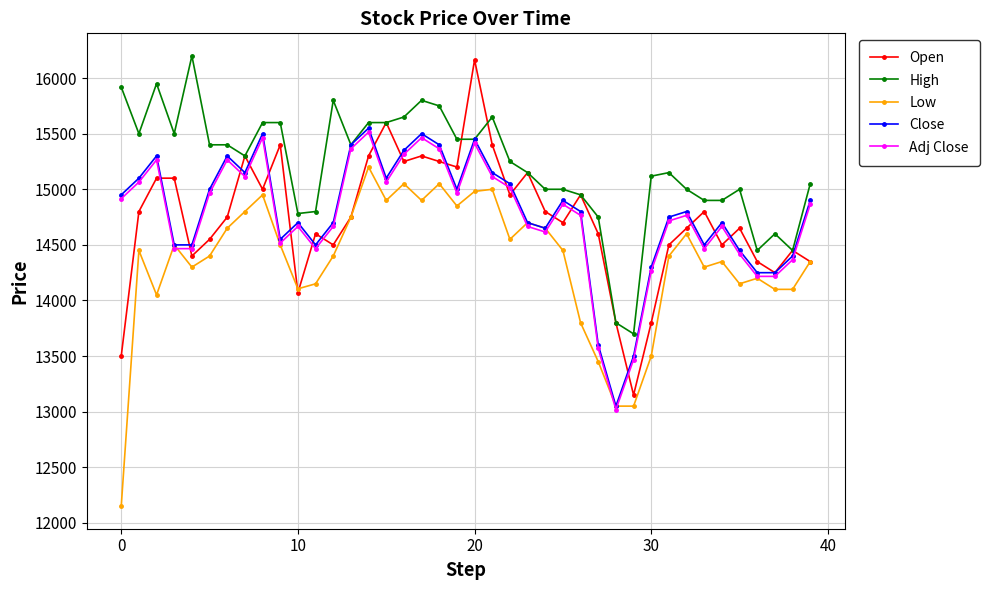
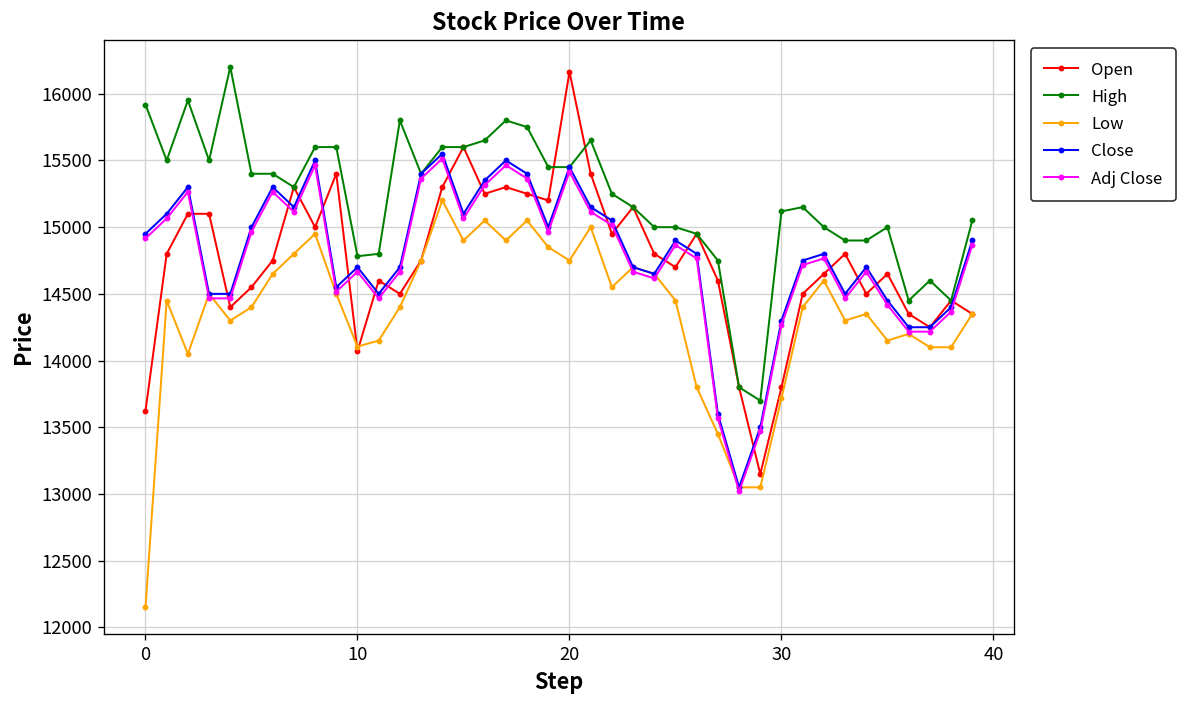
Open, 0: 13500 -> 13620
Low, 20: 14980 -> 14750
Low, 30: 13500 -> 13720
